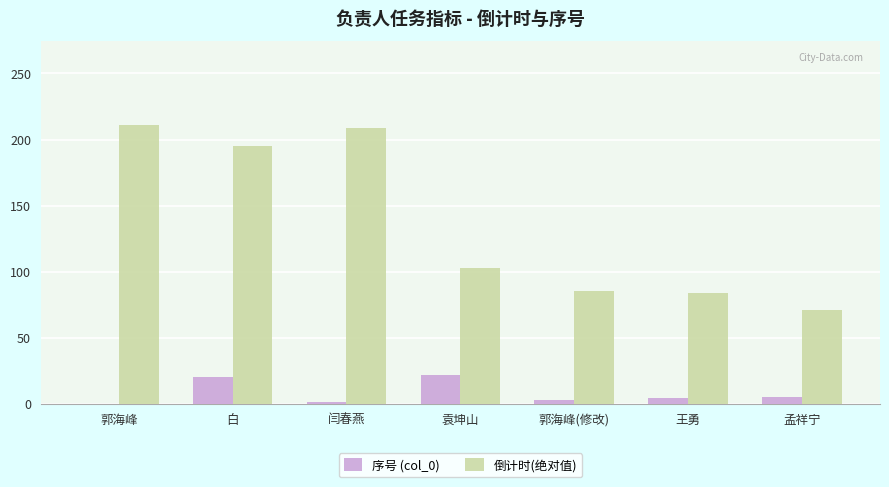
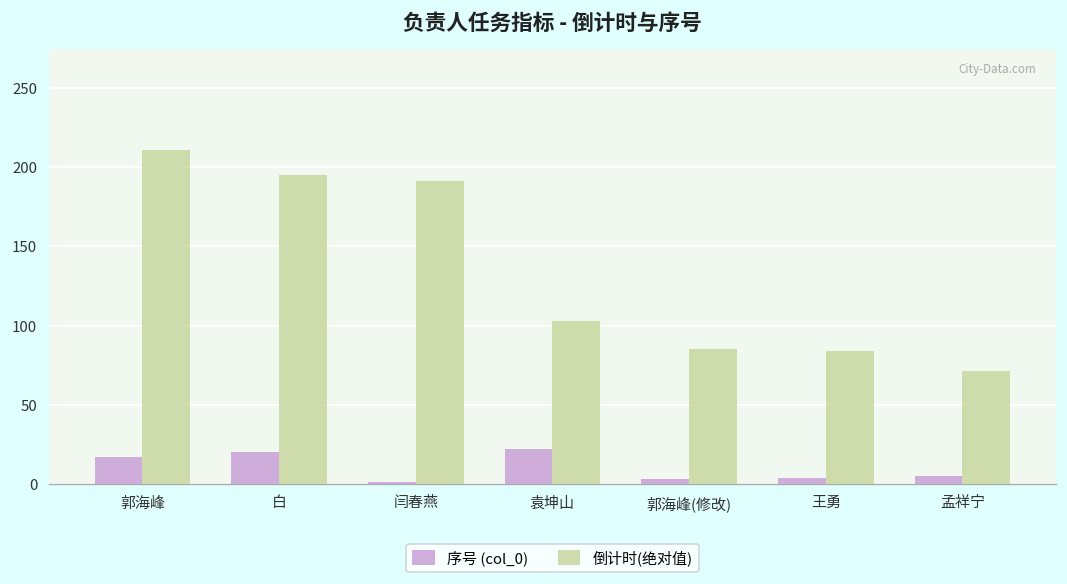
序号 (col_0), 郭海峰: 0 -> 17
倒计时(绝对值), 闫春燕: 209 -> 191
